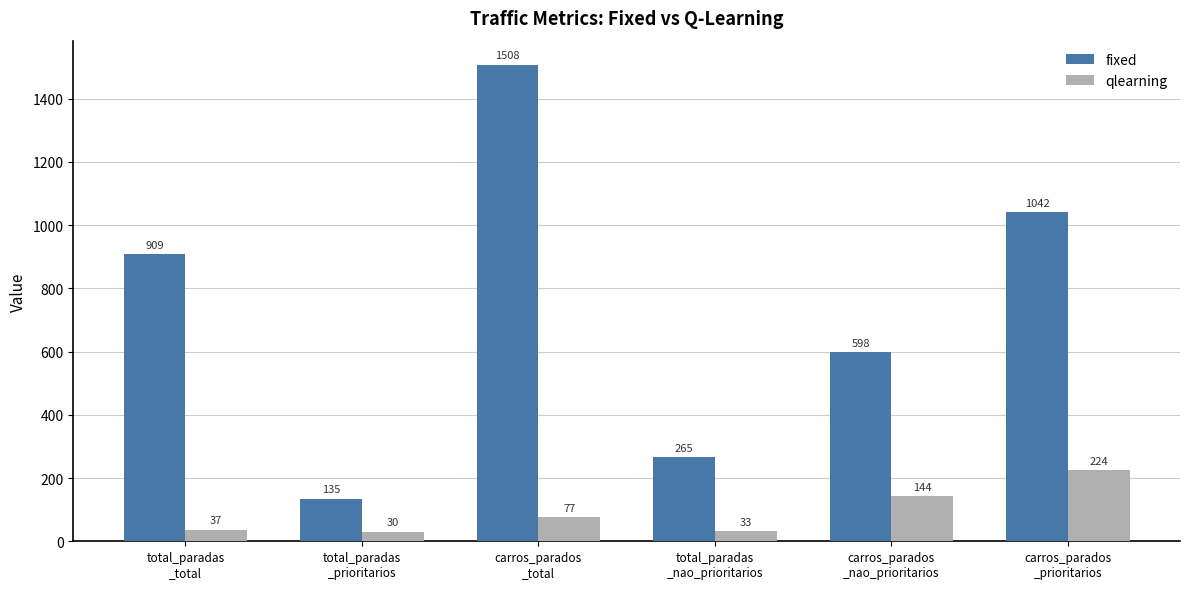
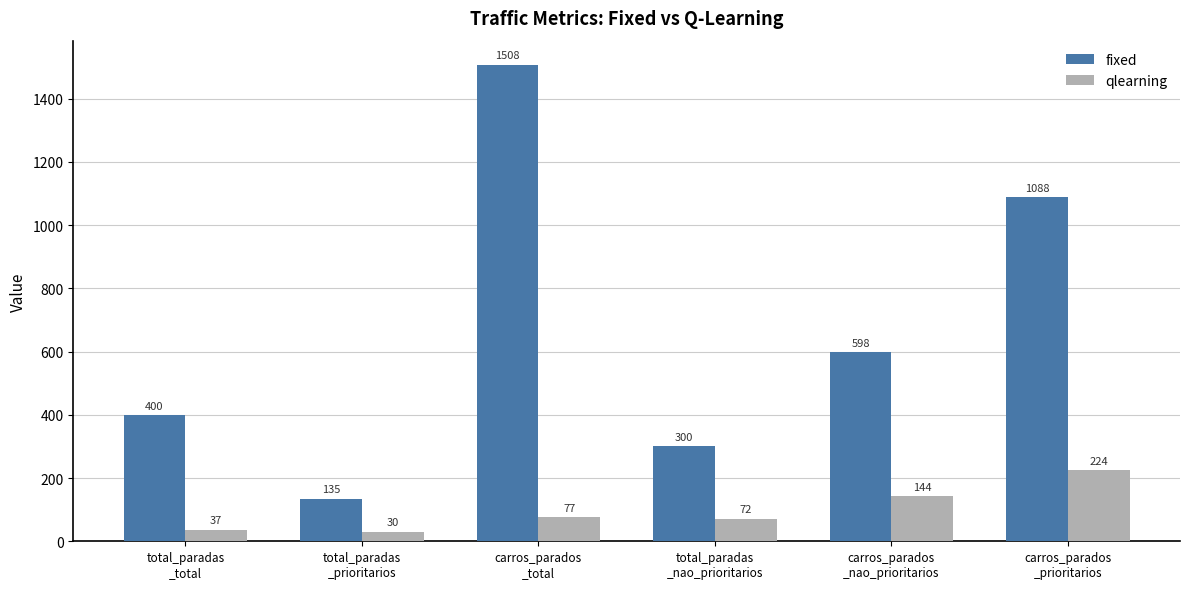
fixed, total_paradas _total: 909 -> 400
fixed, total_paradas _nao_prioritarios: 265 -> 300
qlearning, total_paradas _nao_prioritarios: 33 -> 72
fixed, carros_parados _prioritarios: 1042 -> 1088
